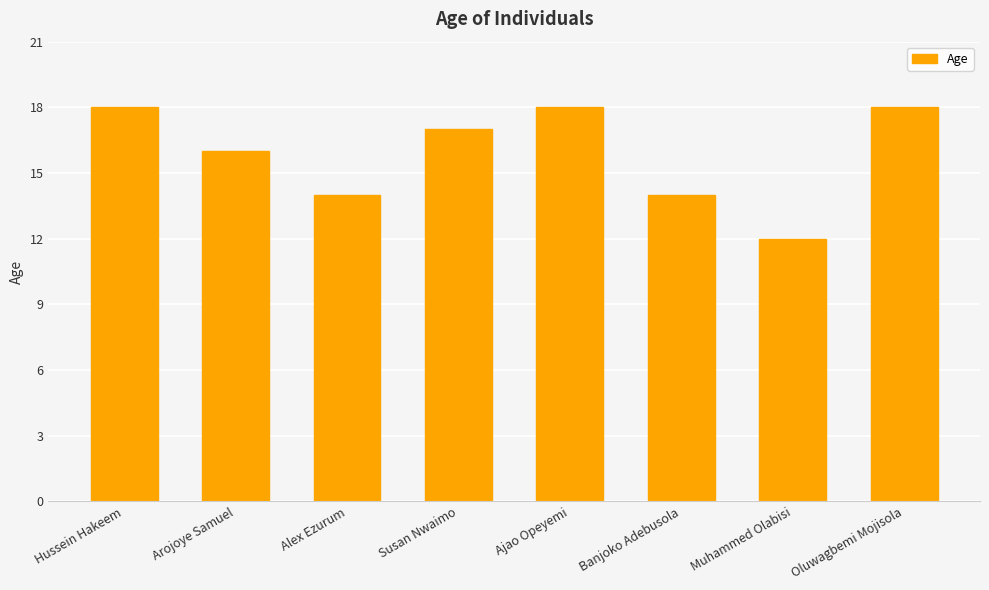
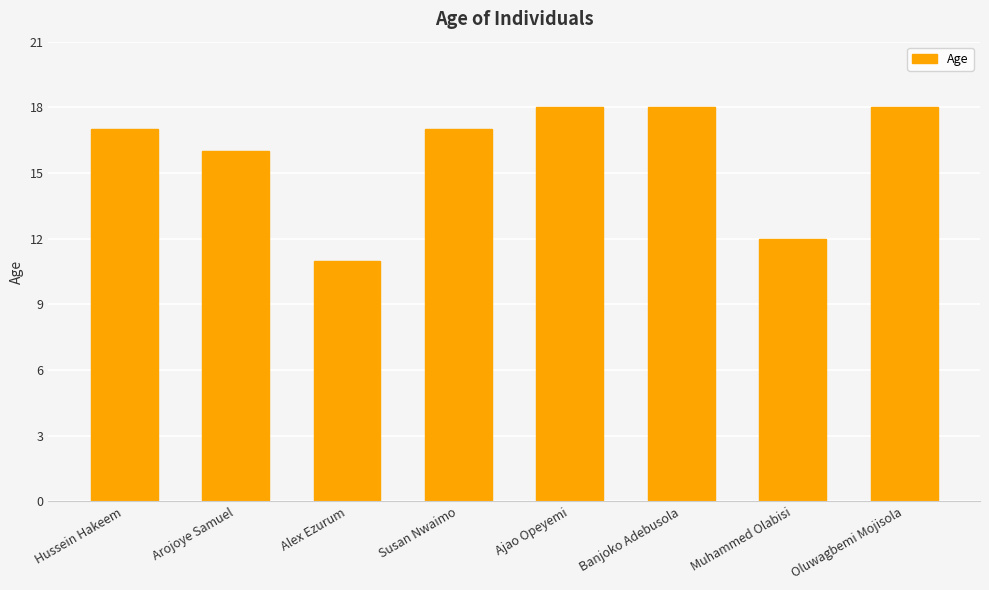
Hussein Hakeem: 18 -> 17
Alex Ezurum: 14 -> 11
Banjoko Adebusola: 14 -> 18
